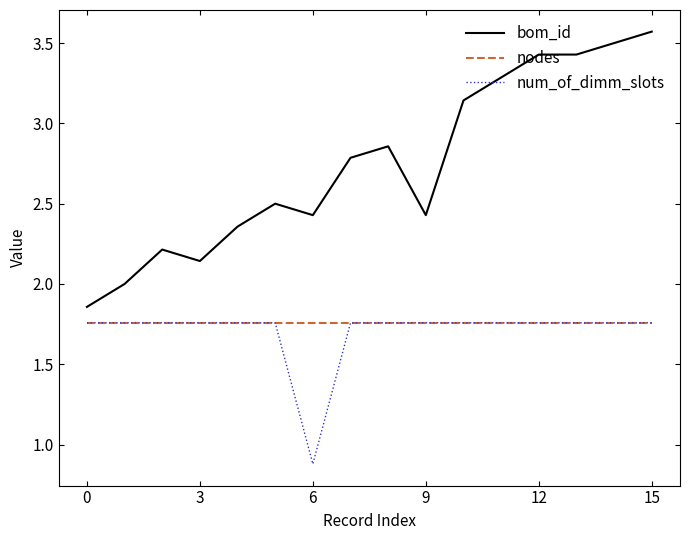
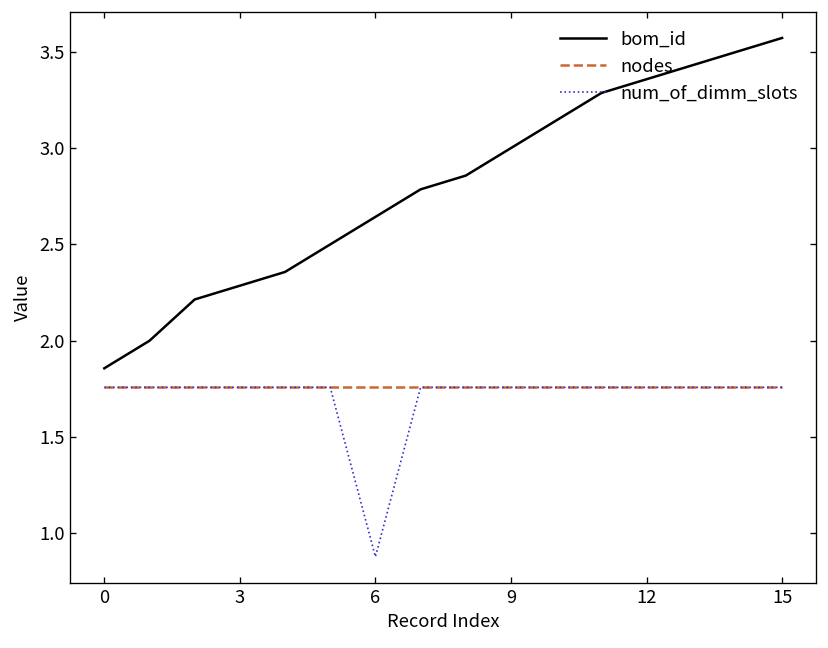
bom_id, 3: 2.14 -> 2.29
bom_id, 6: 2.43 -> 2.64
bom_id, 9: 2.43 -> 3.00
bom_id, 12: 3.43 -> 3.36
